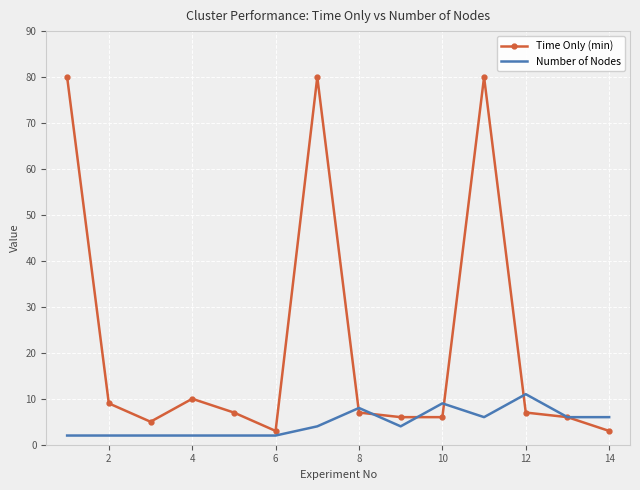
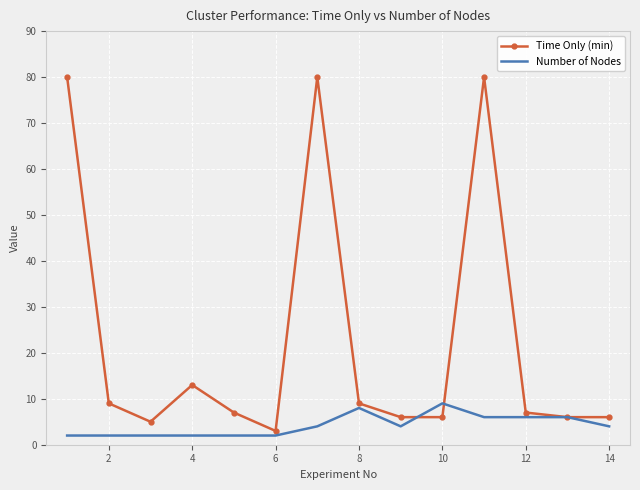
Time Only (min), 4: 10 -> 13
Time Only (min), 8: 7 -> 9
Number of Nodes, 12: 11 -> 6
Time Only (min), 14: 3 -> 6
Number of Nodes, 14: 6 -> 4
